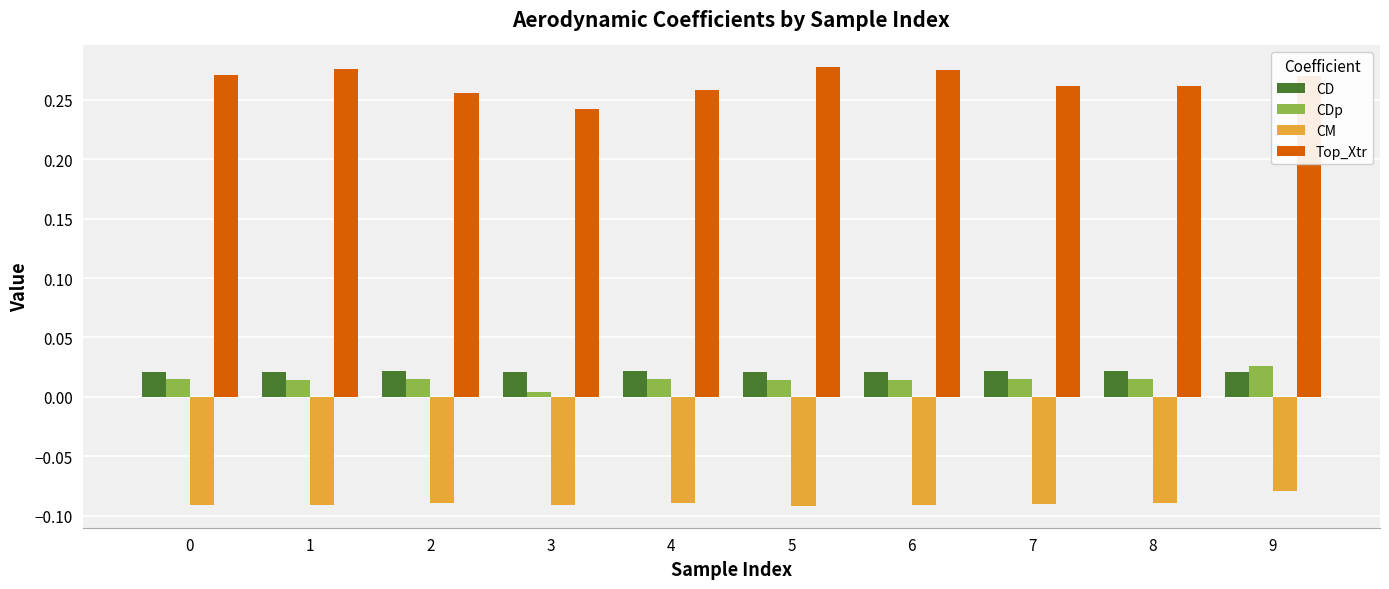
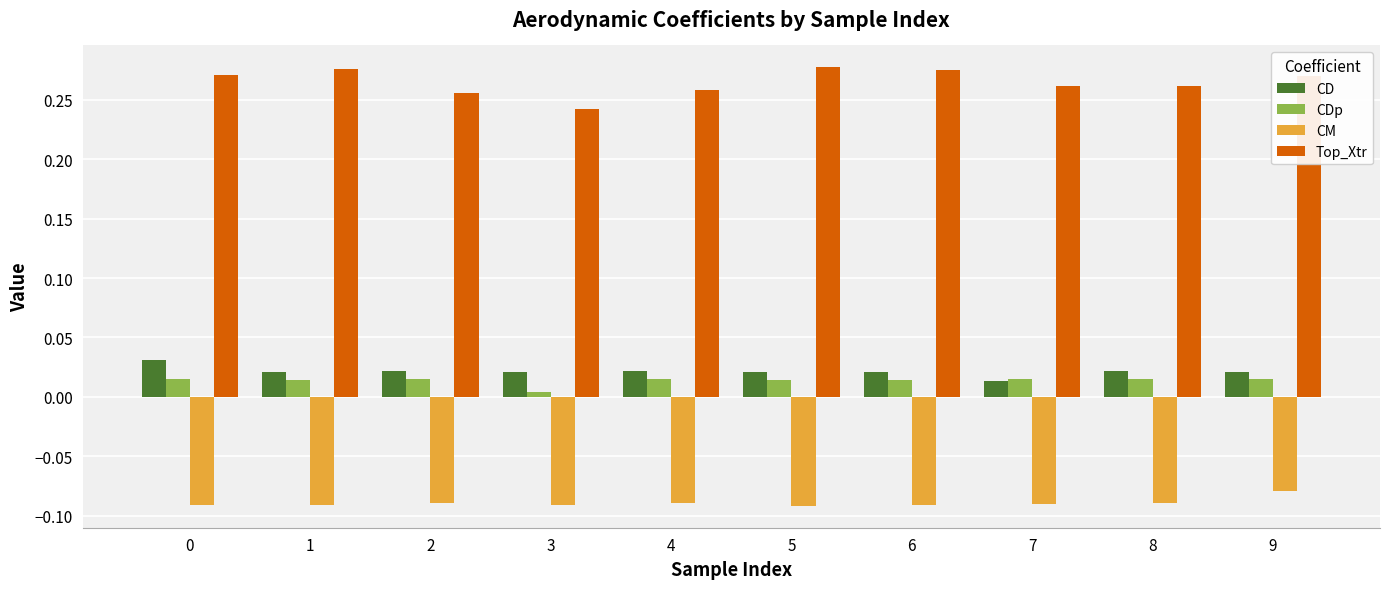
CD, 0: 0.021 -> 0.031
CD, 7: 0.021 -> 0.013
CDp, 9: 0.026 -> 0.015
